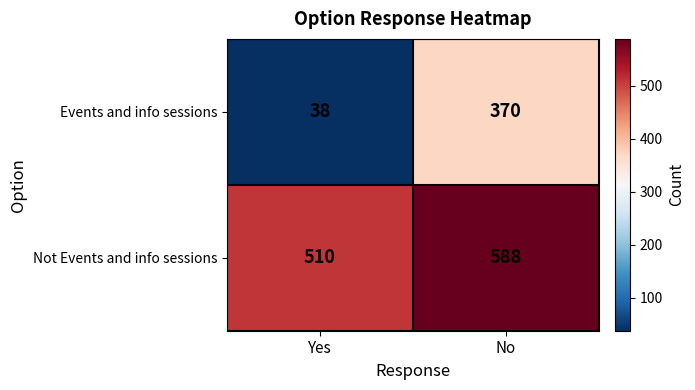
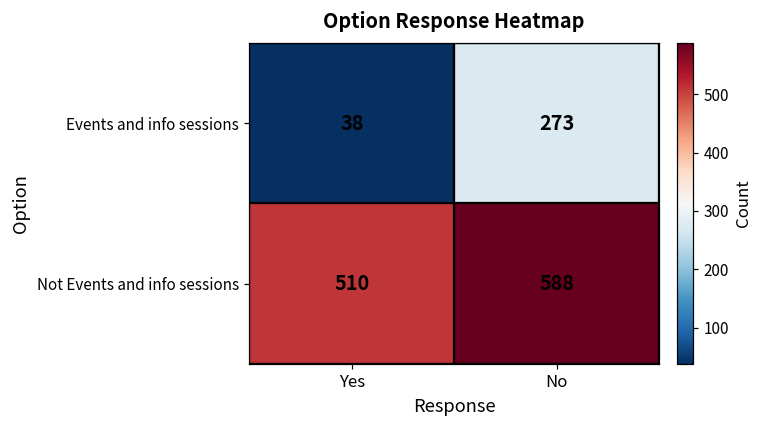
Events and info sessions, No: 370 -> 273
